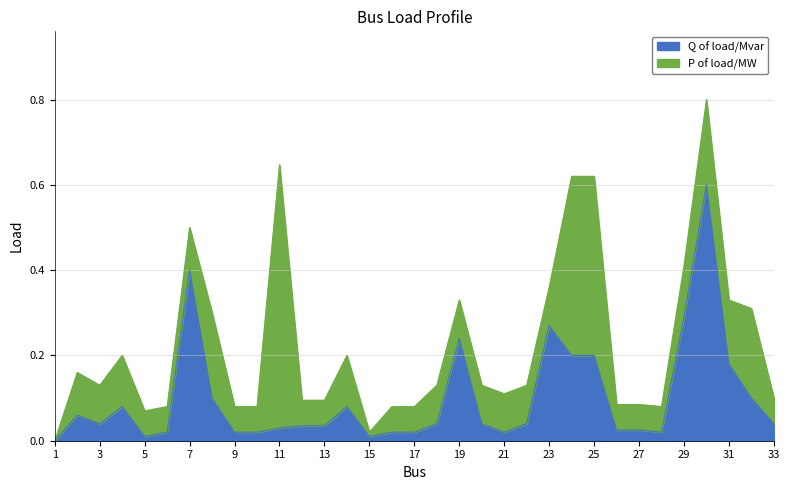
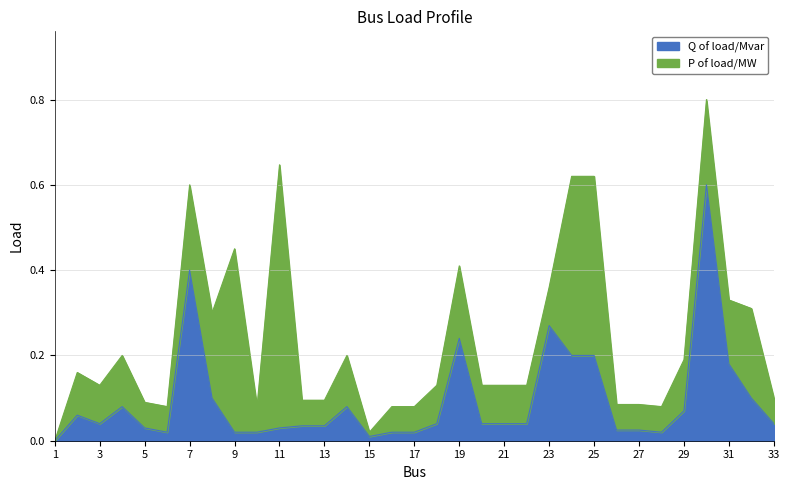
Q of load/Mvar, 5: 0.01 -> 0.03
P of load/MW, 7: 0.1 -> 0.2
P of load/MW, 9: 0.06 -> 0.43
P of load/MW, 19: 0.09 -> 0.17
Q of load/Mvar, 21: 0.02 -> 0.04
Q of load/Mvar, 29: 0.29 -> 0.07
